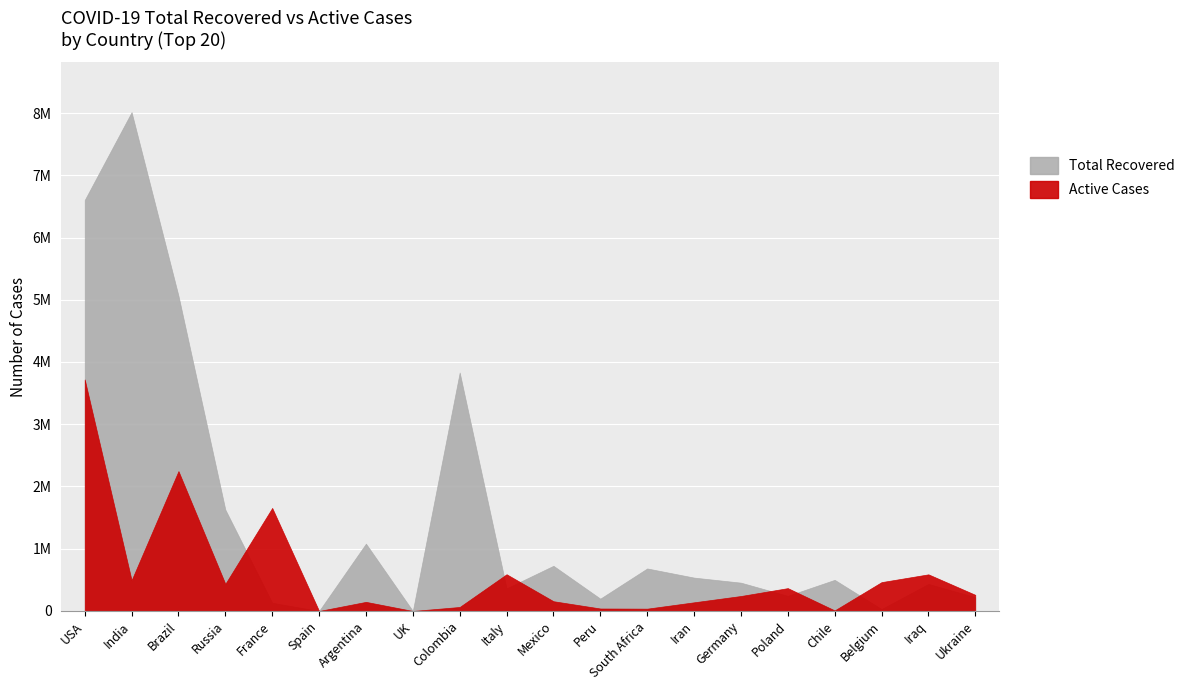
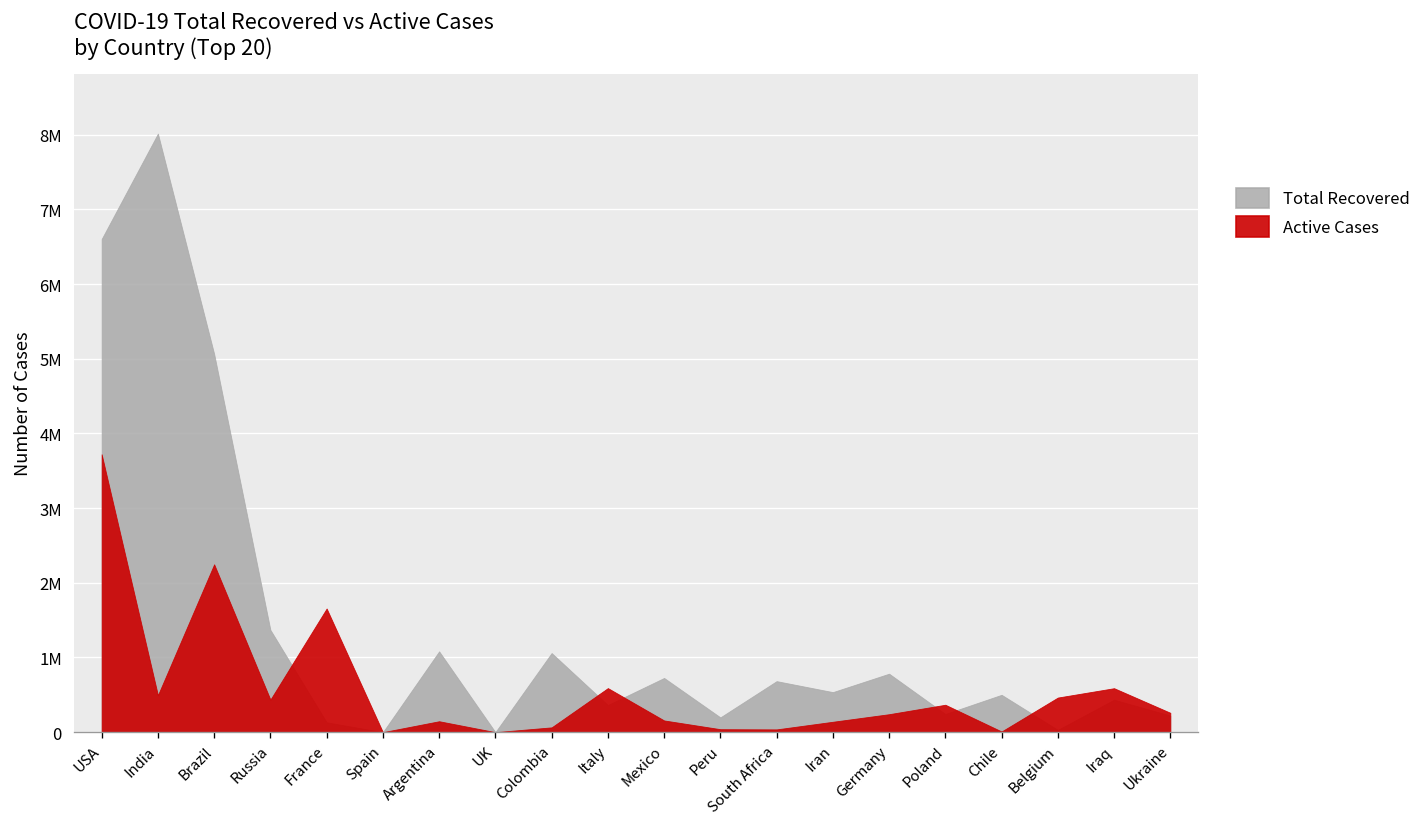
Total Recovered, Russia: 1600000 -> 1400000
Total Recovered, Colombia: 3800000 -> 1100000
Total Recovered, Germany: 500000 -> 800000
